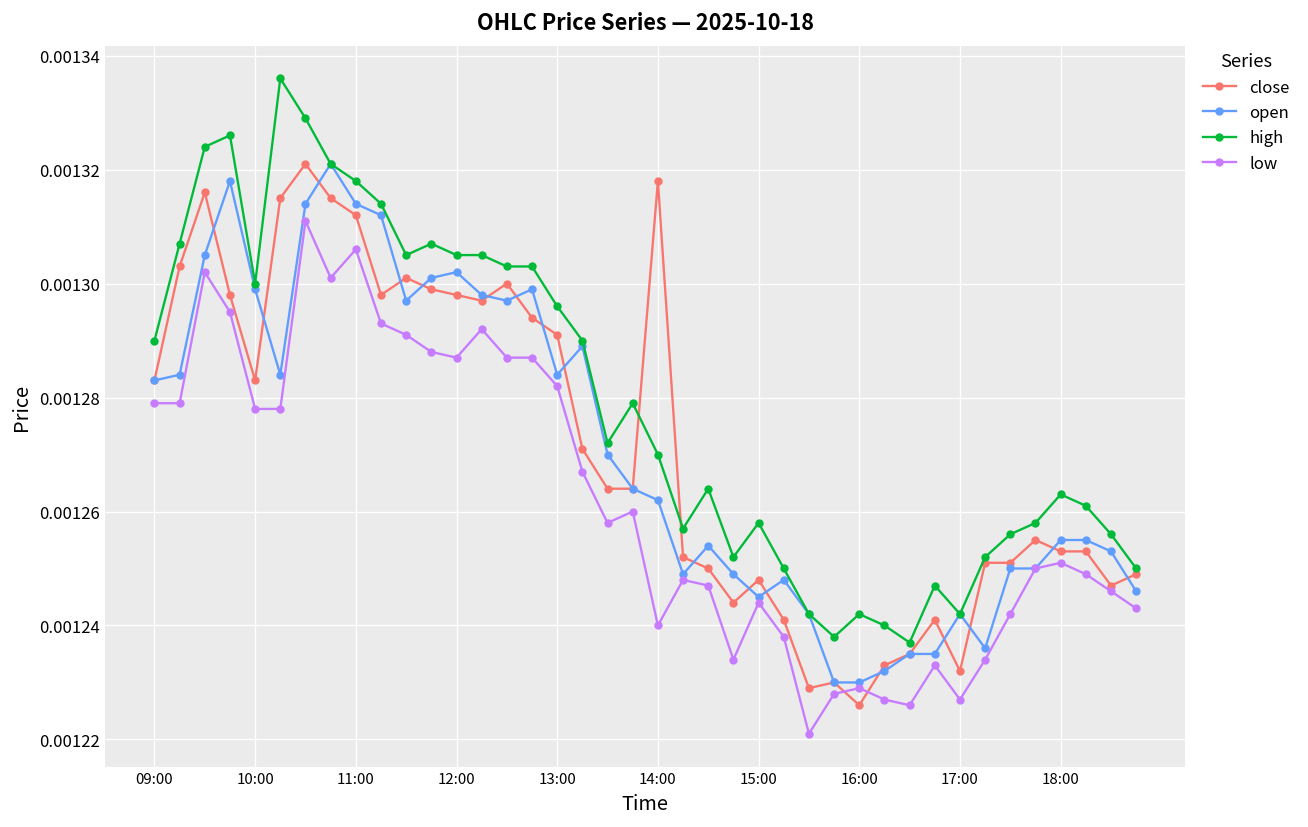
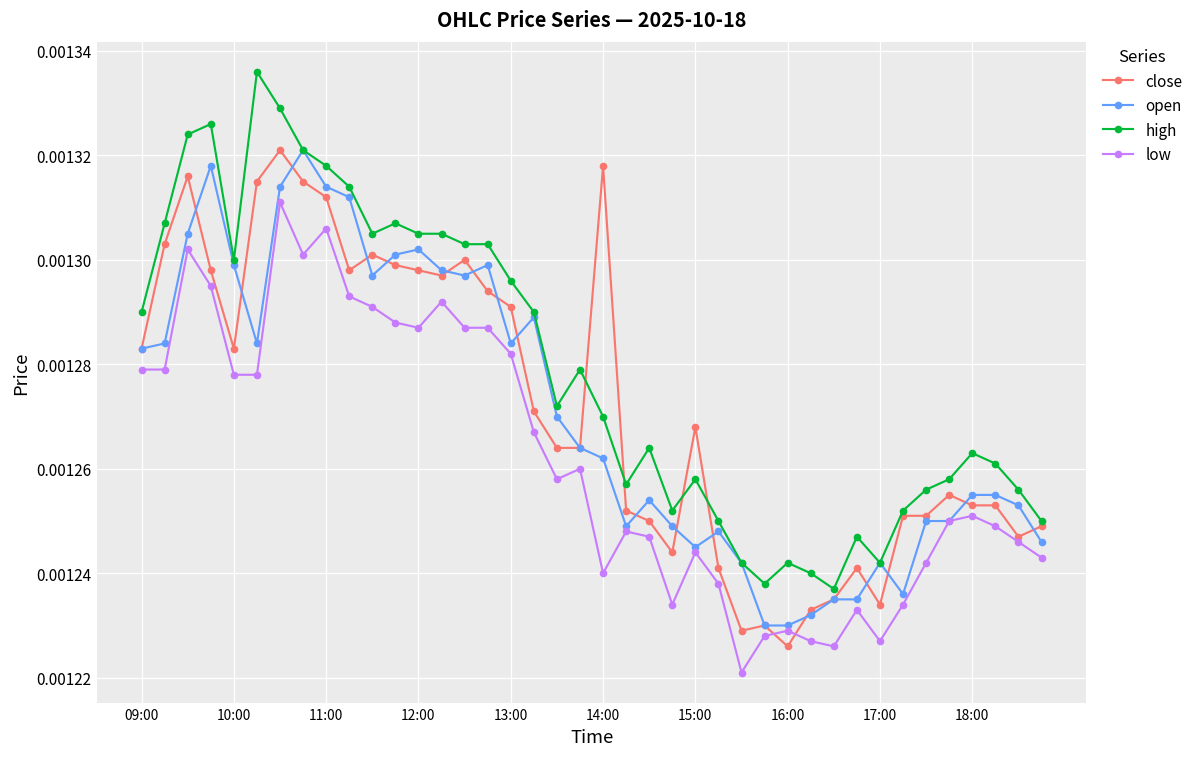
close, 15:00: 0.001248 -> 0.001268
close, 17:00: 0.001232 -> 0.001234
